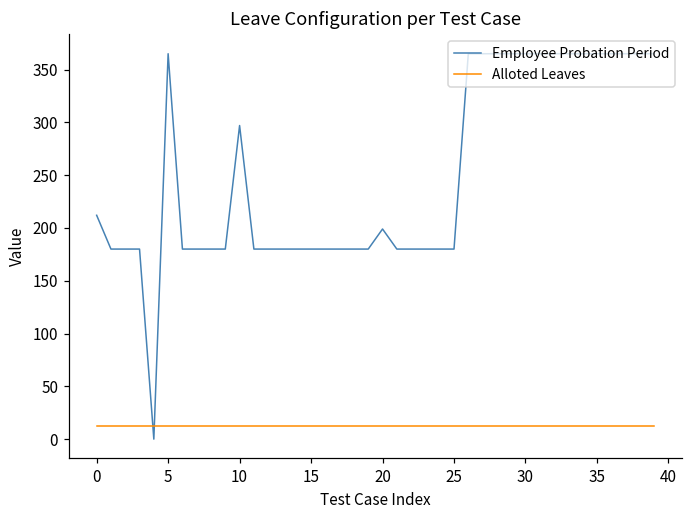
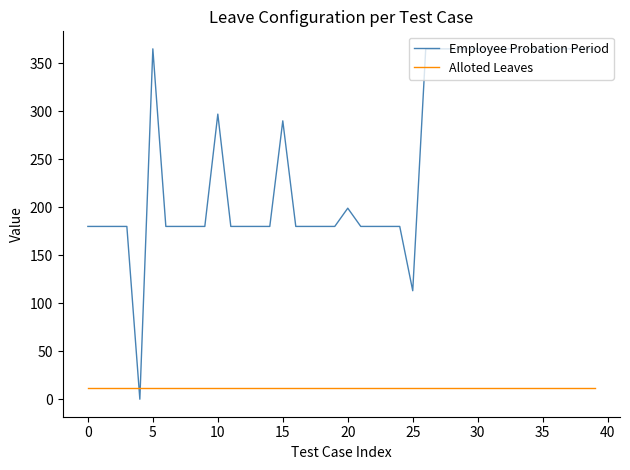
Employee Probation Period, 0: 210 -> 180
Employee Probation Period, 15: 180 -> 290
Employee Probation Period, 25: 180 -> 110
